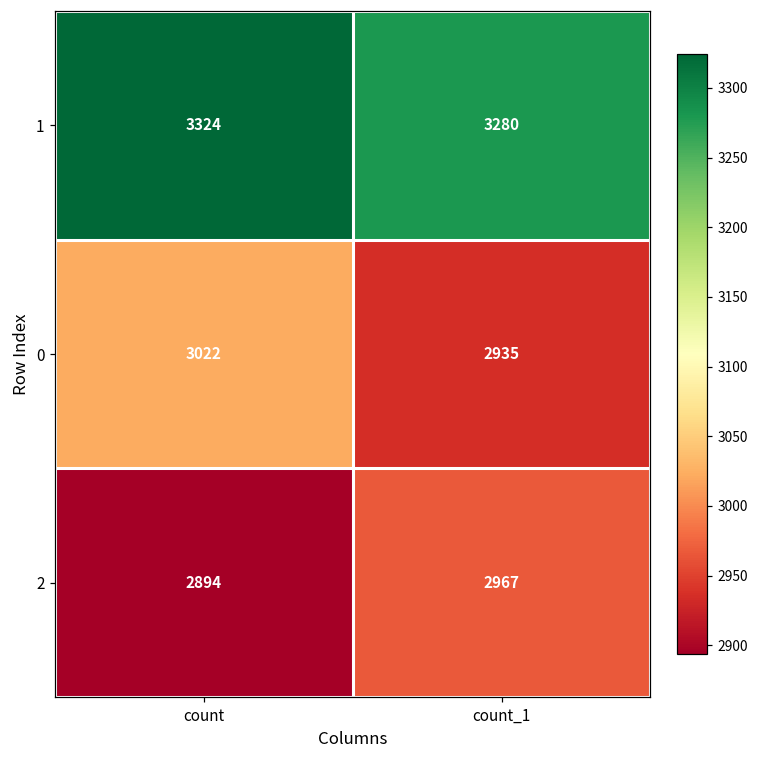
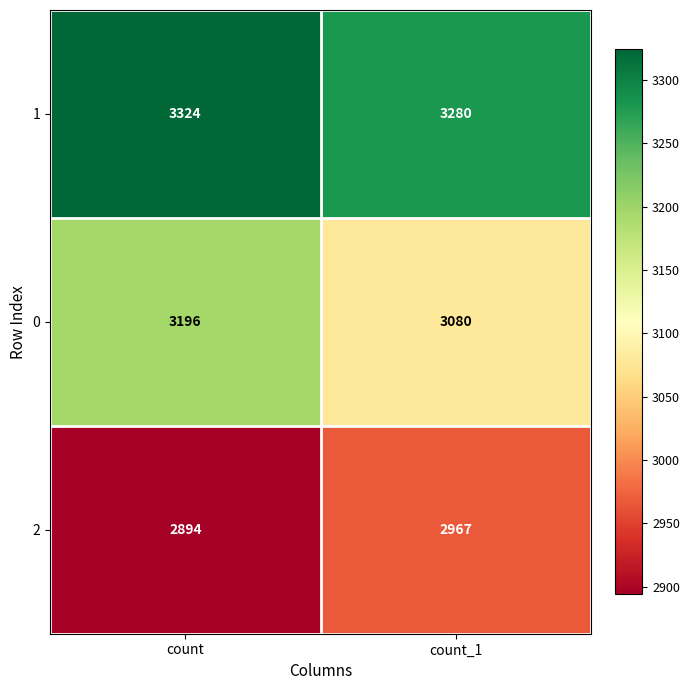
0, count: 3022 -> 3196
0, count_1: 2935 -> 3080
